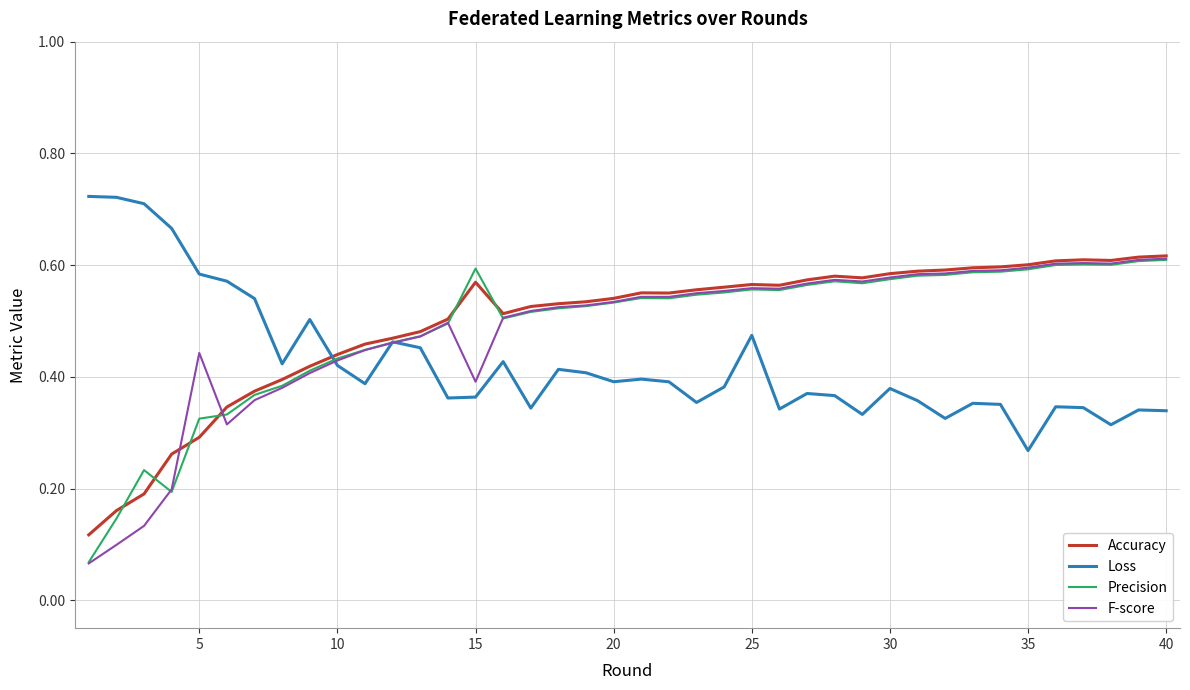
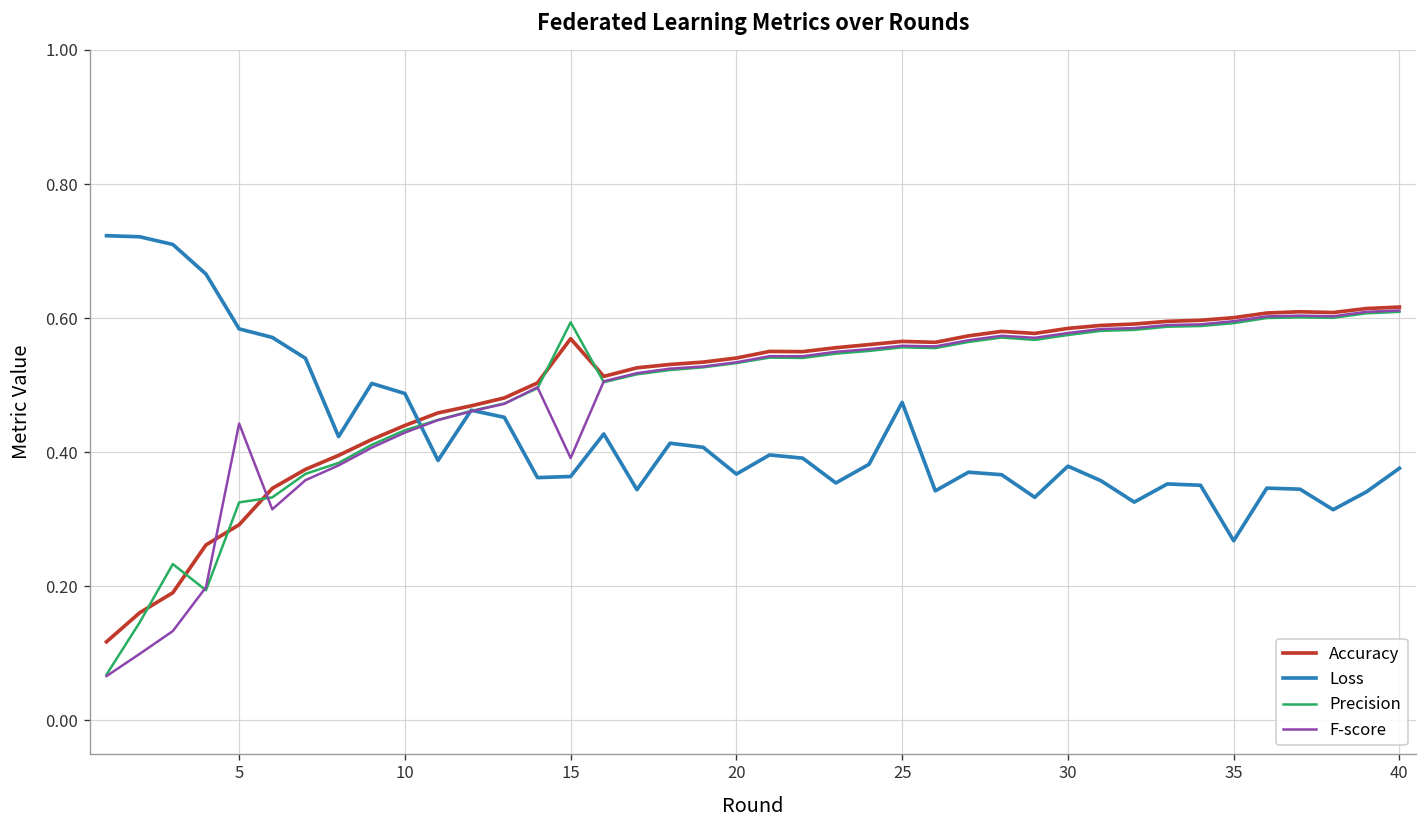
Loss, 10: 0.42 -> 0.49
Loss, 20: 0.39 -> 0.37
Loss, 40: 0.34 -> 0.38
